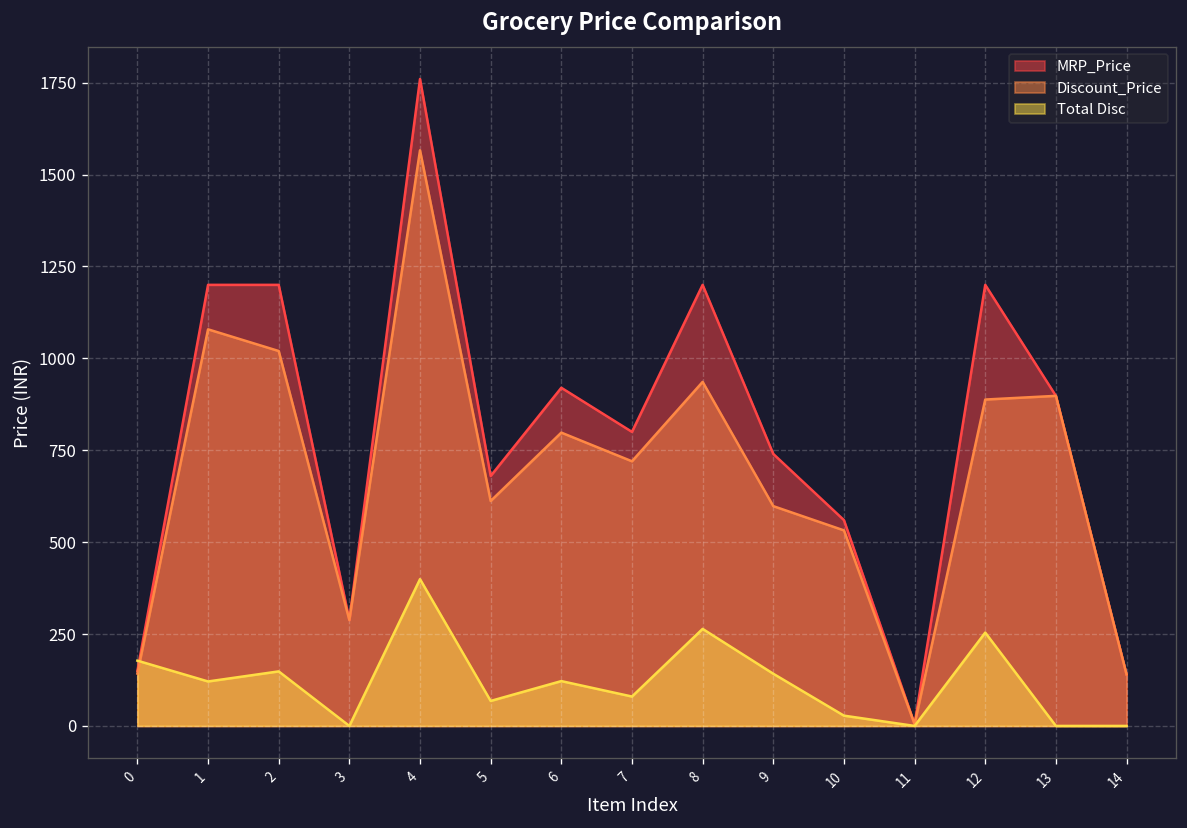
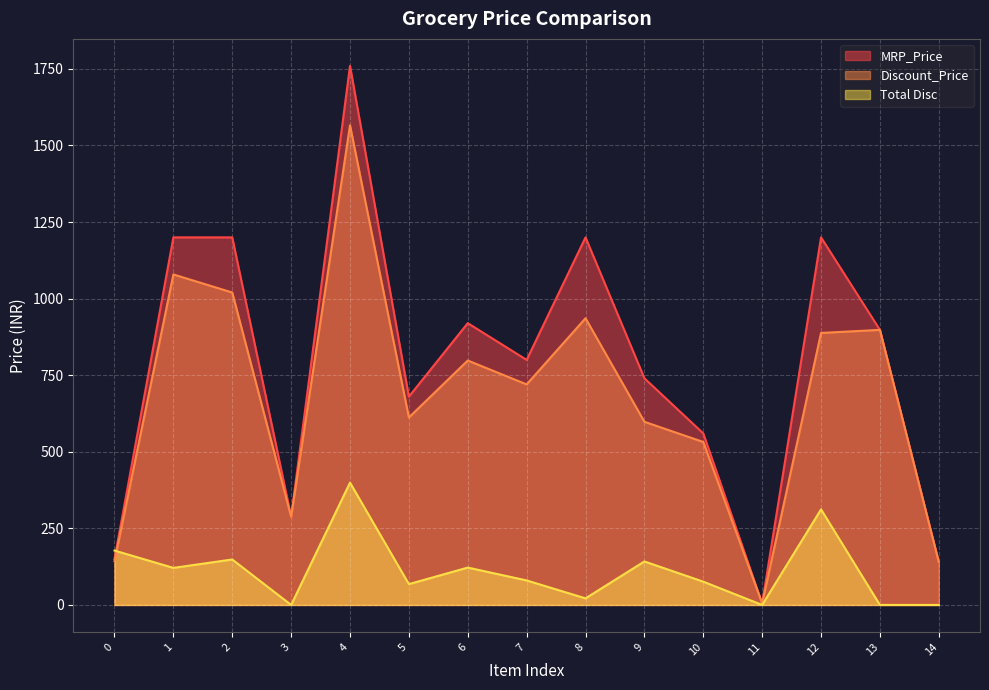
Total Disc, 8: 260 -> 20
Total Disc, 10: 30 -> 80
Total Disc, 12: 250 -> 310
